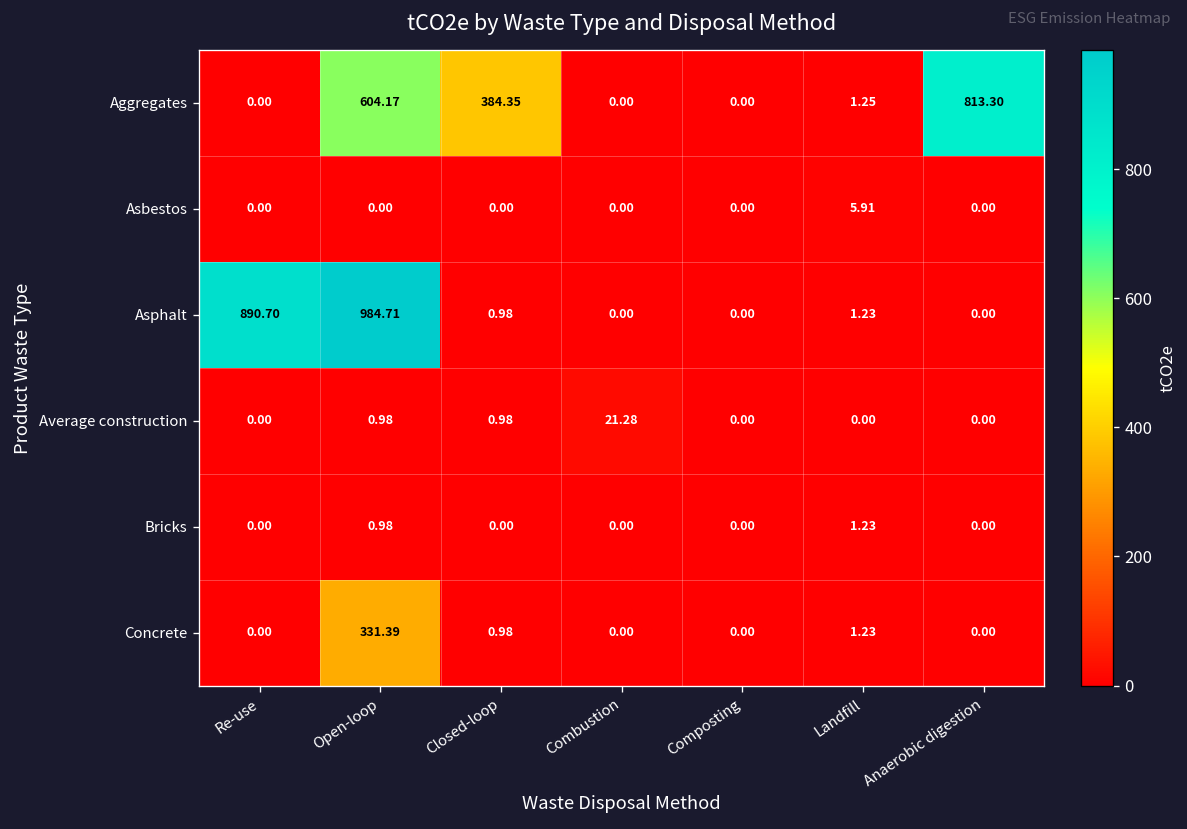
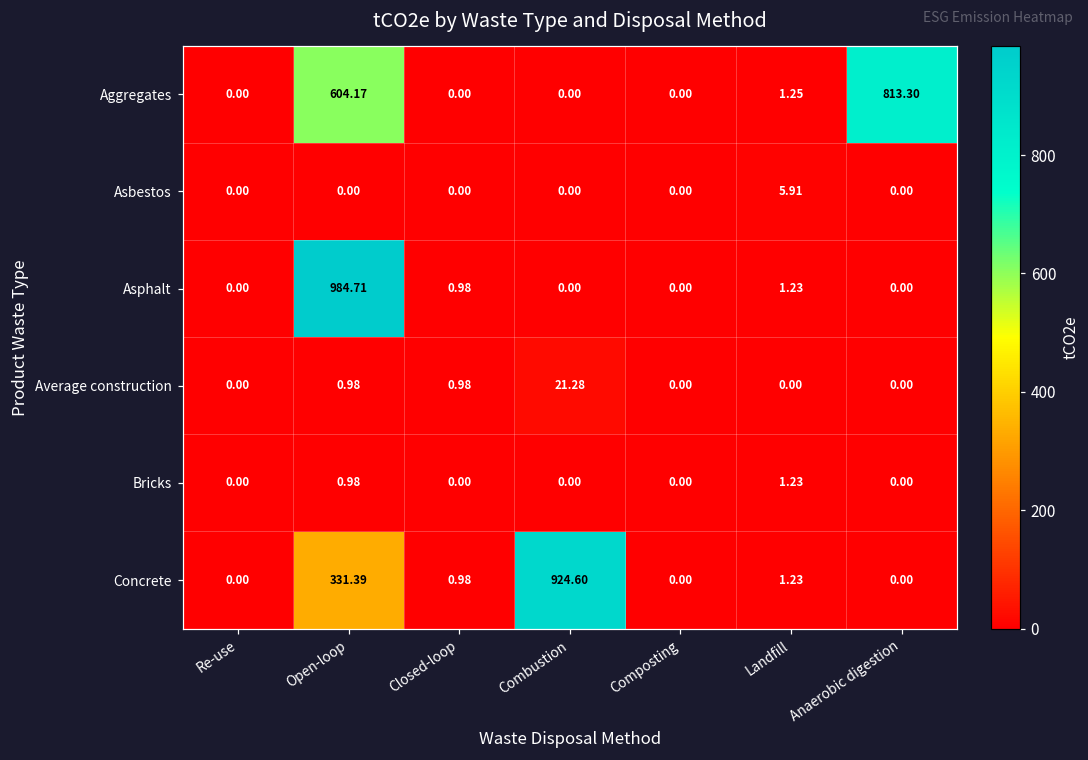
Aggregates, Closed-loop: 384.35 -> 0.00
Asphalt, Re-use: 890.70 -> 0.00
Concrete, Combustion: 0.00 -> 924.60
